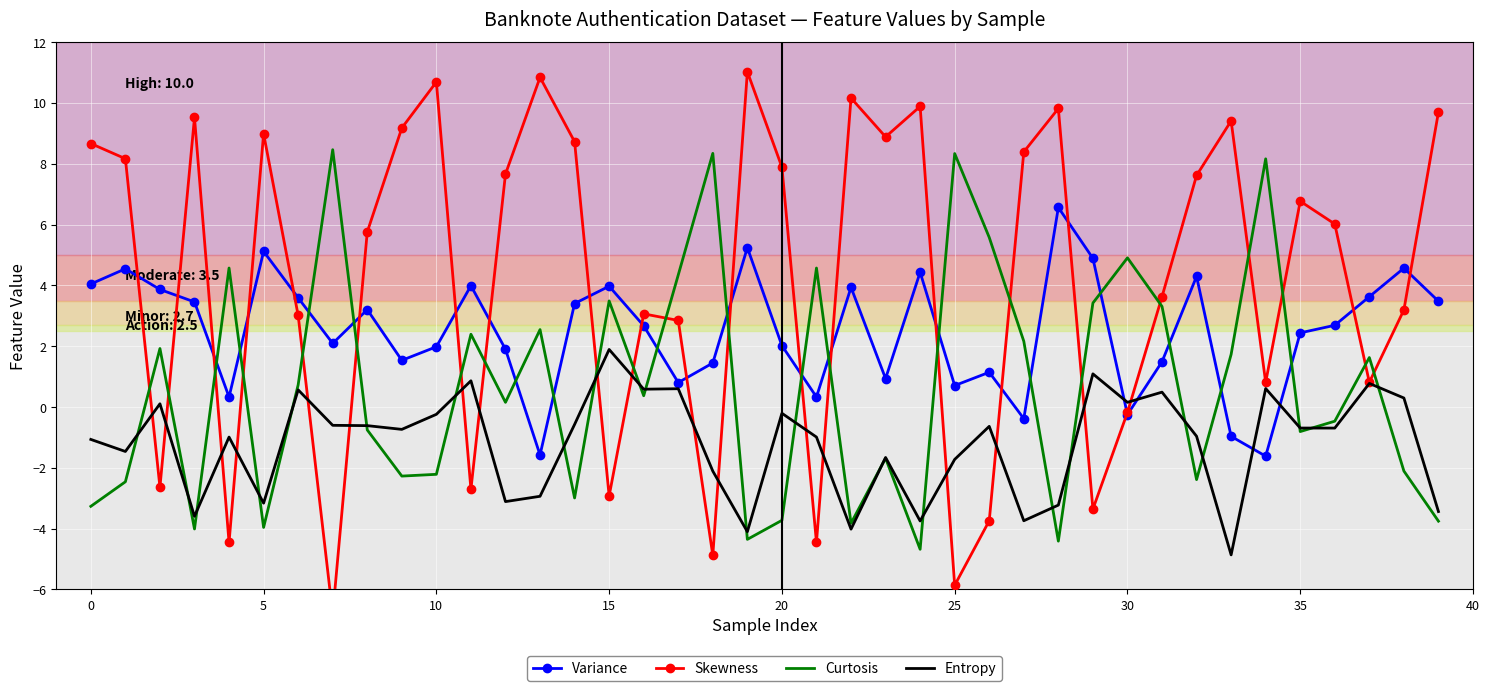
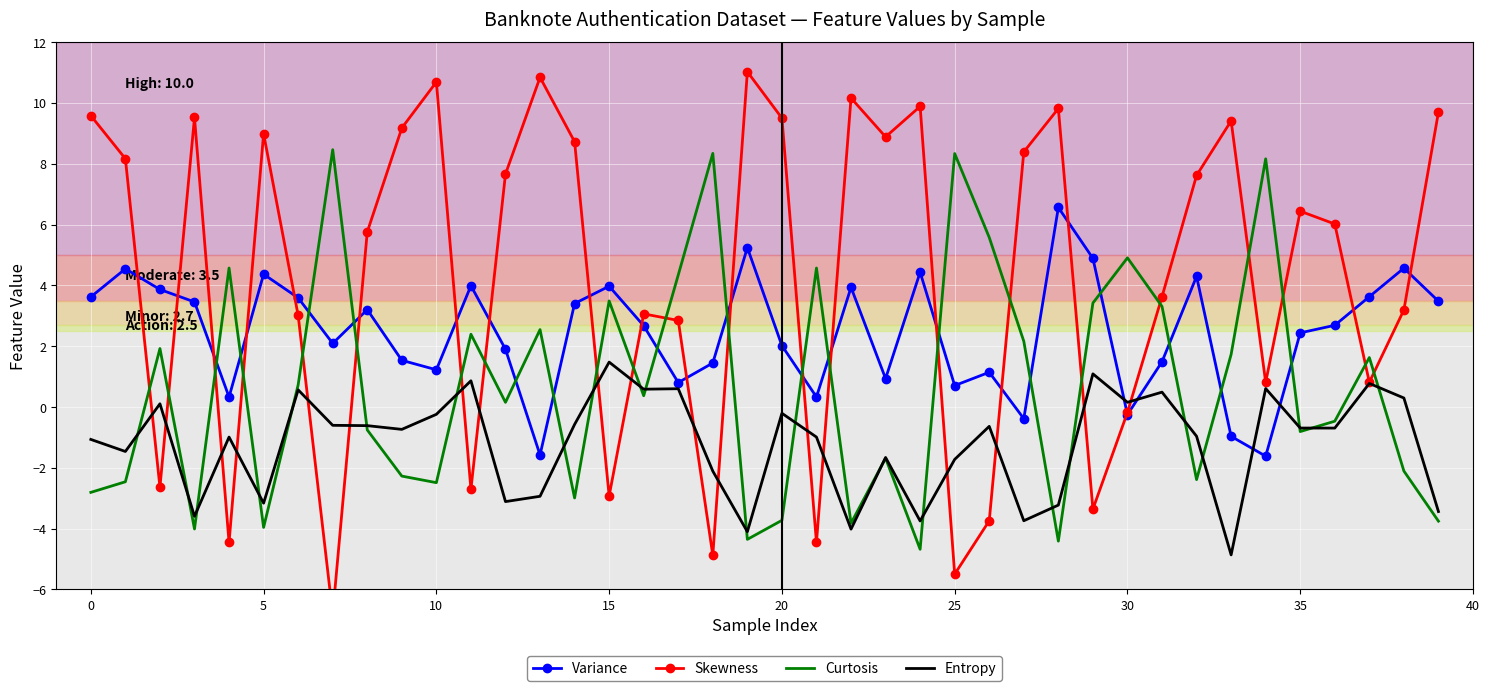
Variance, 0: 4.0 -> 3.6
Skewness, 0: 8.7 -> 9.6
Curtosis, 0: -3.3 -> -2.8
Variance, 5: 5.1 -> 4.4
Variance, 10: 2.0 -> 1.2
Curtosis, 10: -2.2 -> -2.5
Entropy, 15: 1.9 -> 1.5
Skewness, 20: 7.9 -> 9.5
Skewness, 25: -5.9 -> -5.5
Skewness, 35: 6.8 -> 6.4
